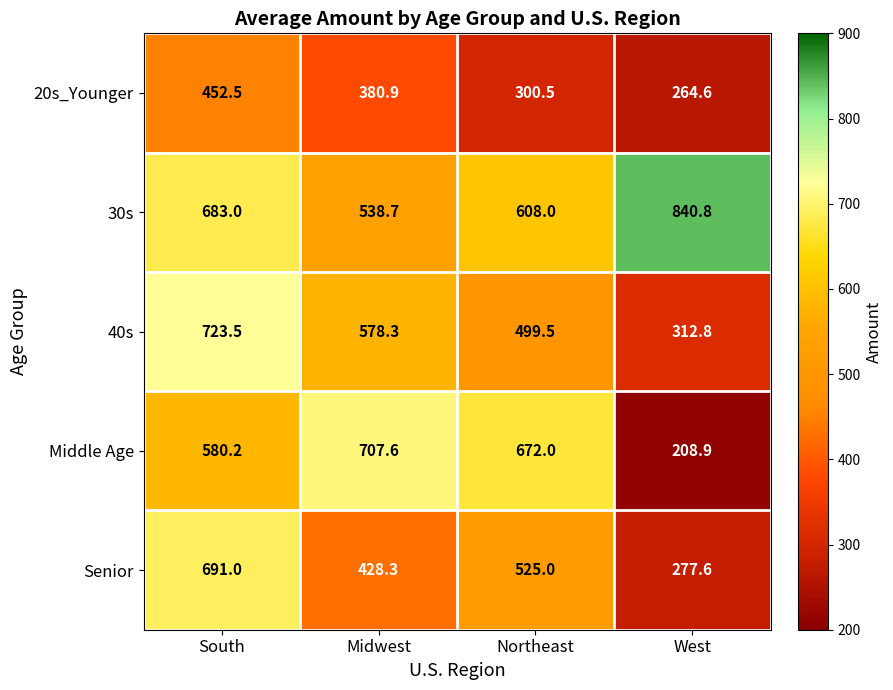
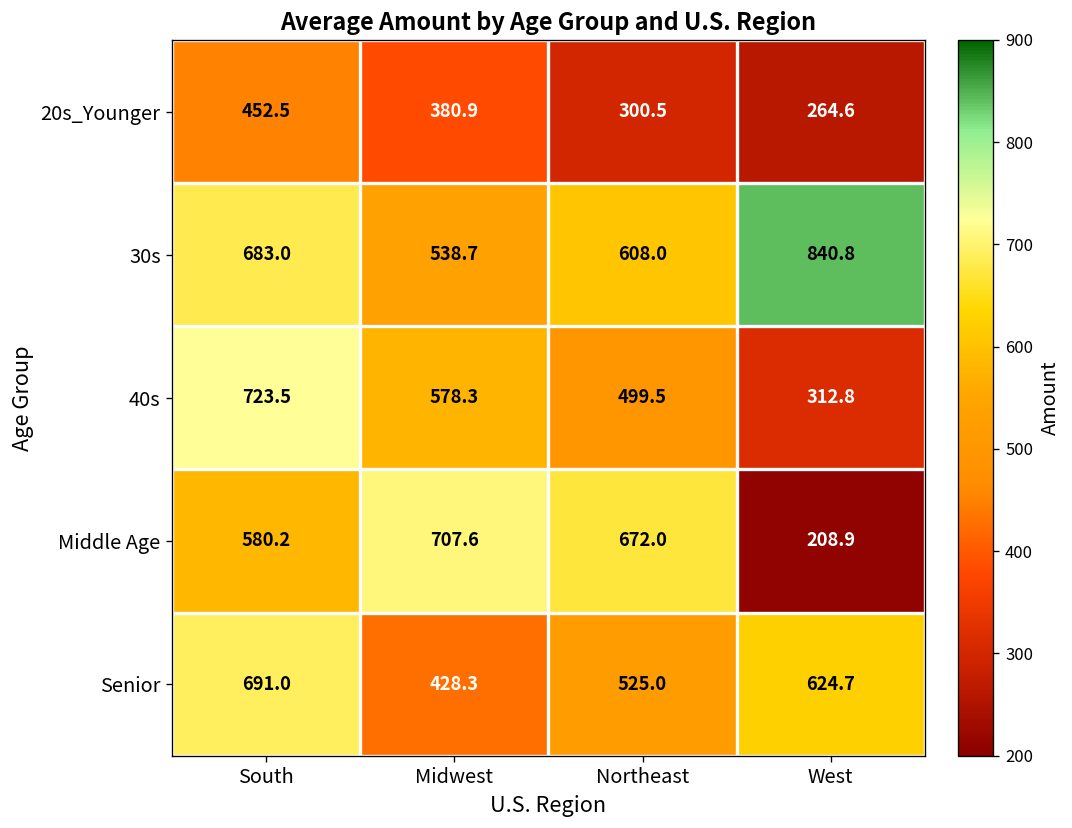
Senior, West: 277.6 -> 624.7
